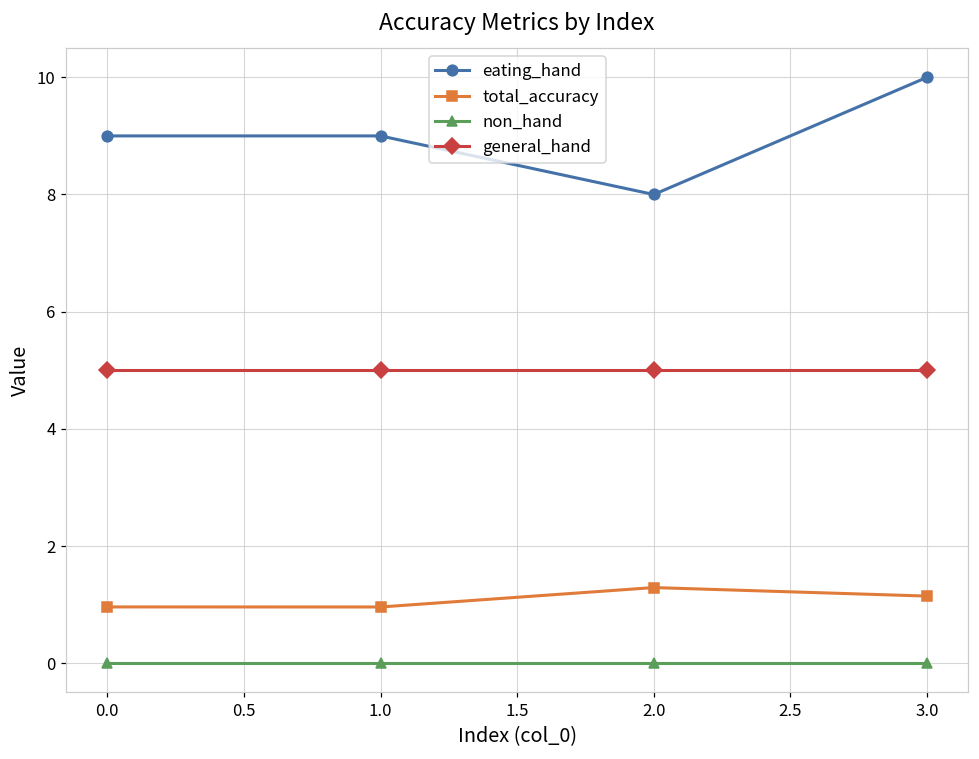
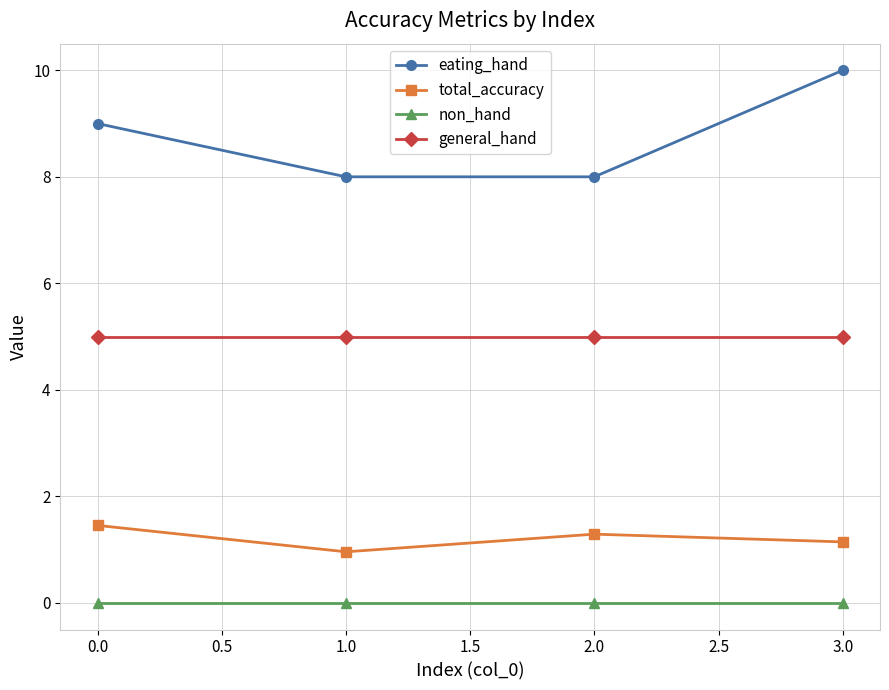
total_accuracy, 0.0: 1.0 -> 1.5
eating_hand, 1.0: 9 -> 8
